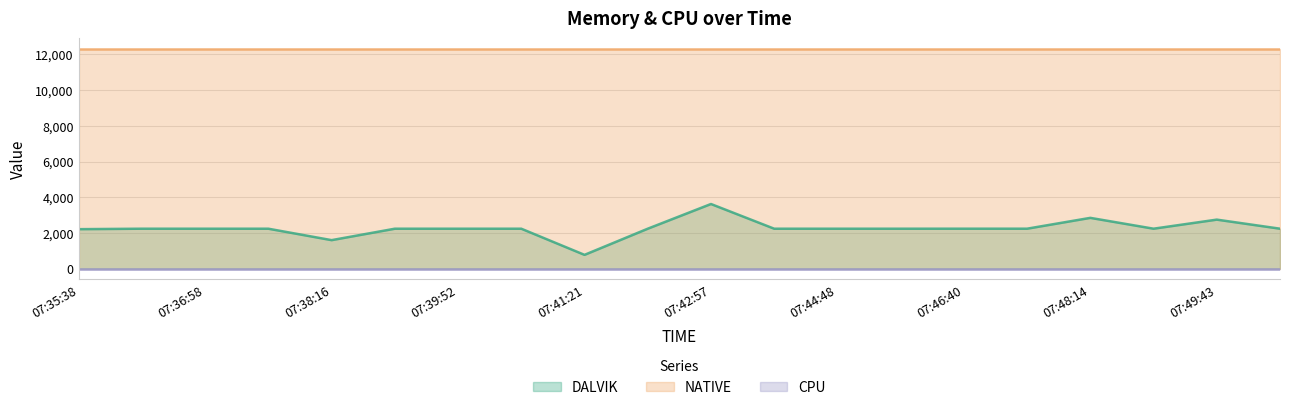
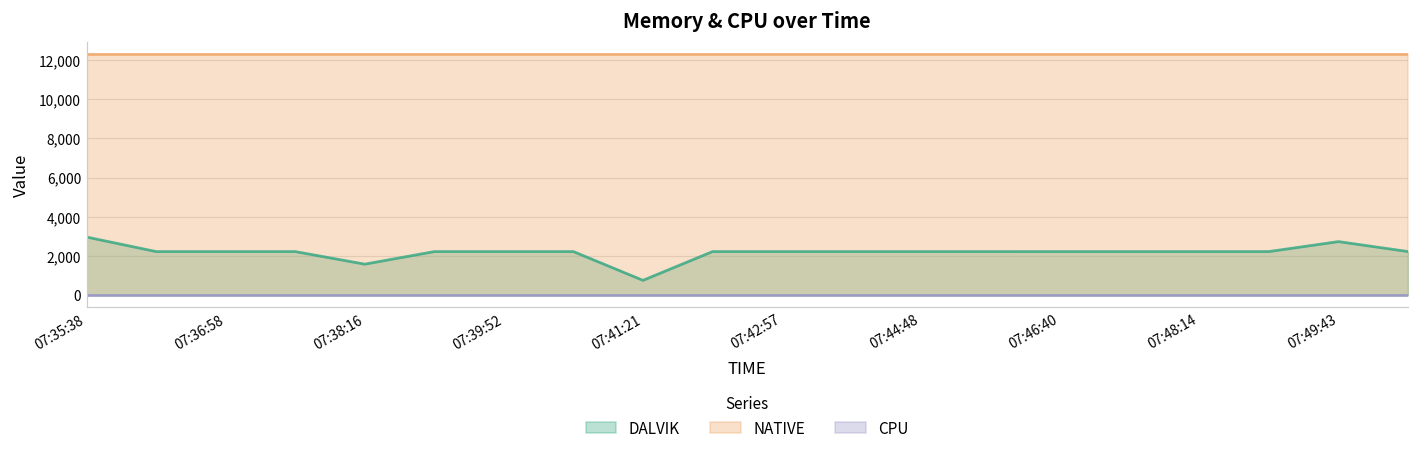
DALVIK, 07:35:38: 2,200 -> 3,000
DALVIK, 07:42:57: 3,600 -> 2,200
DALVIK, 07:48:14: 2,800 -> 2,200
